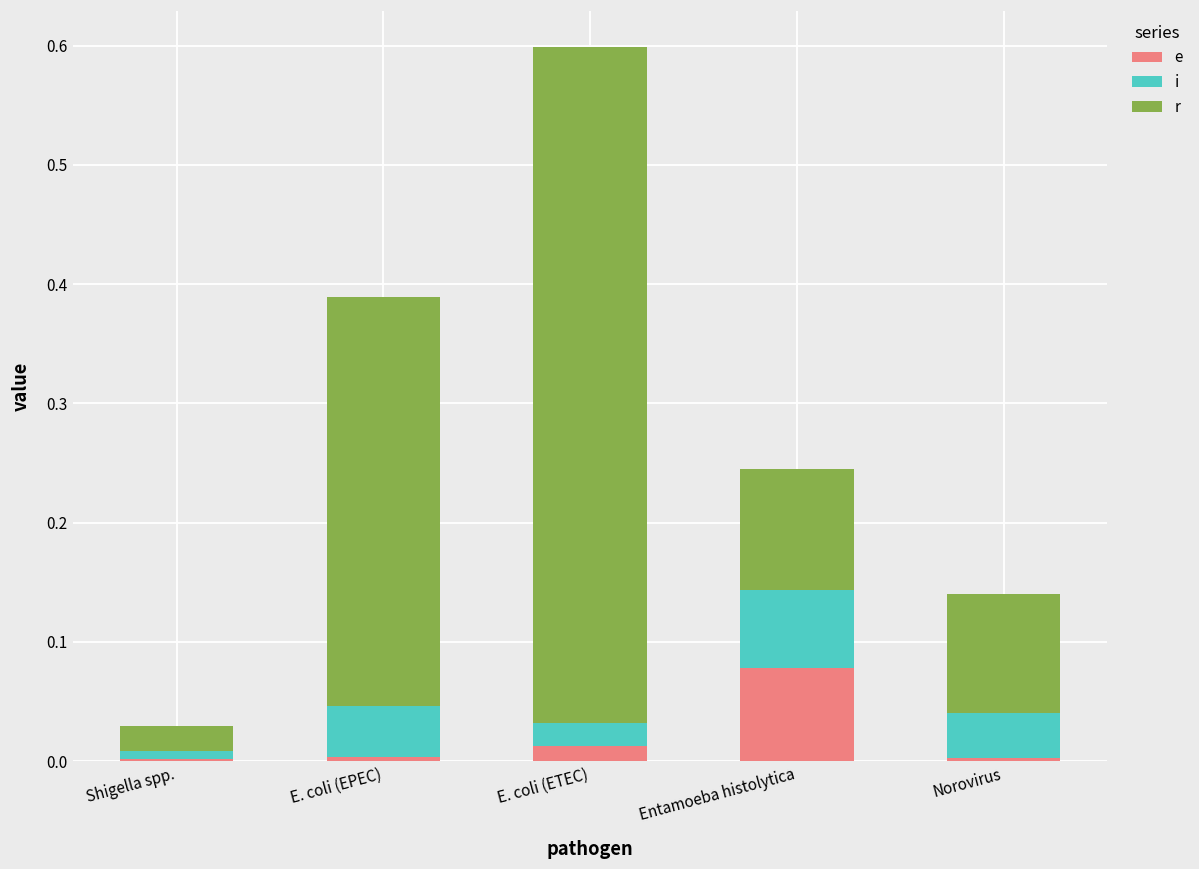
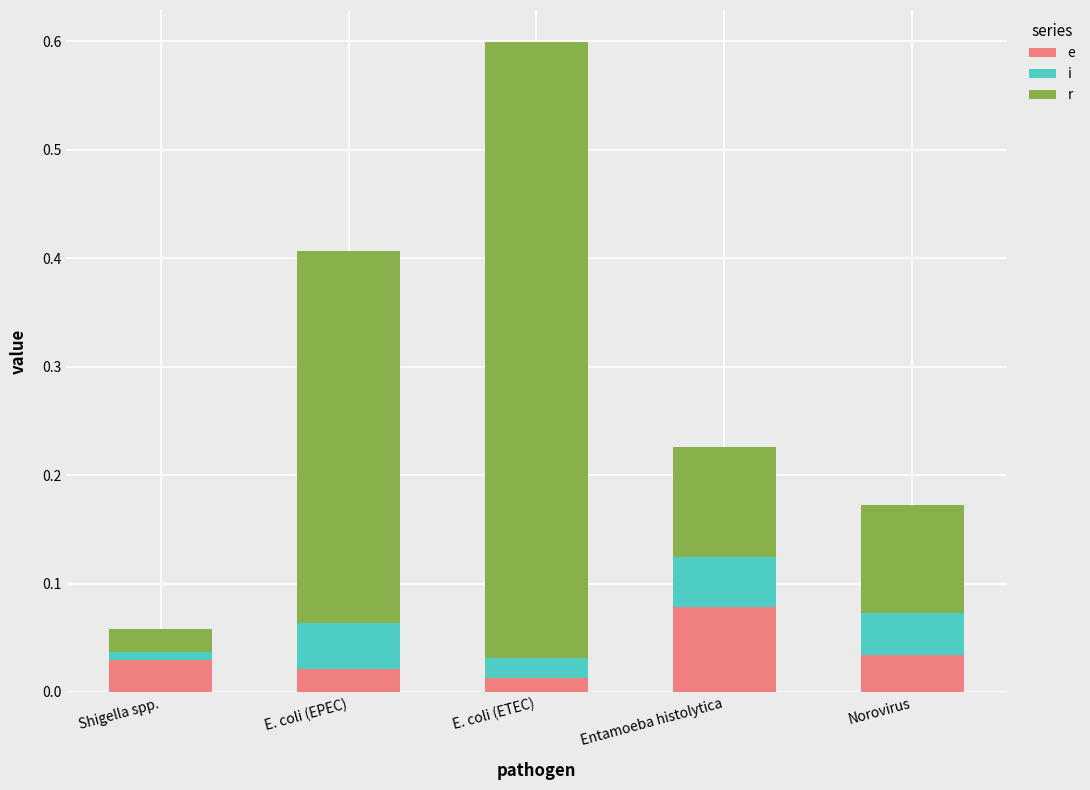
e, Shigella spp.: 0.001 -> 0.030
e, E. coli (EPEC): 0.004 -> 0.021
i, Entamoeba histolytica: 0.065 -> 0.046
e, Norovirus: 0.002 -> 0.034
